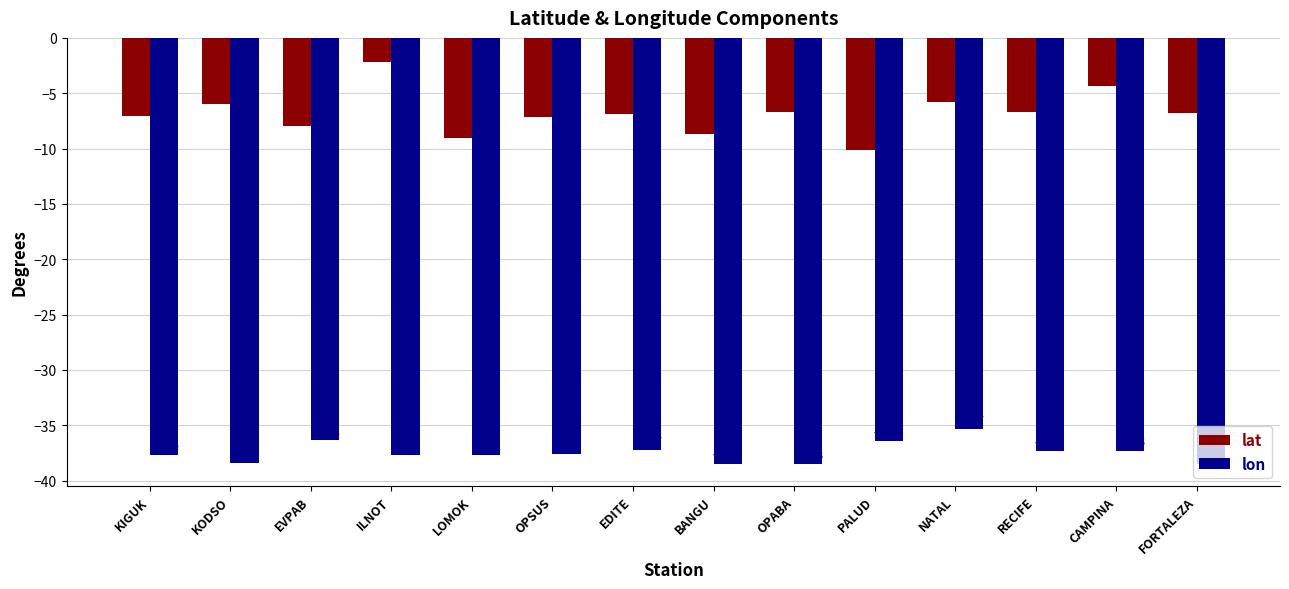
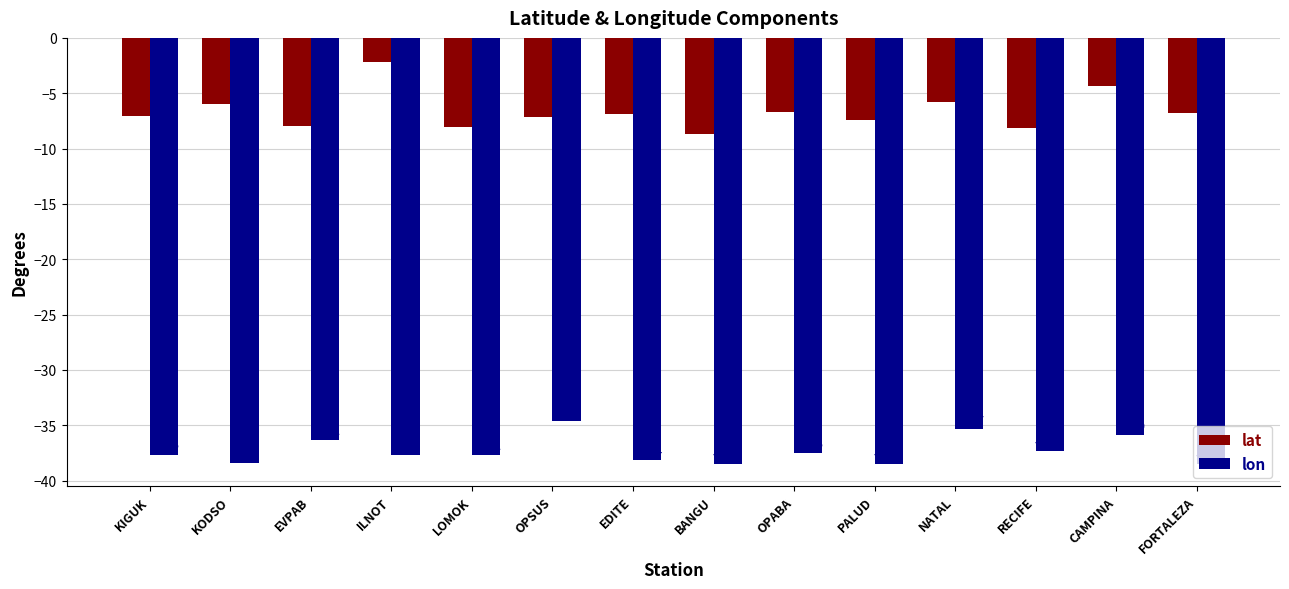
lat, LOMOK: -9.1 -> -8.0
lon, OPSUS: -37.6 -> -34.6
lon, EDITE: -37.3 -> -38.1
lon, OPABA: -38.5 -> -37.5
lat, PALUD: -10.1 -> -7.4
lon, PALUD: -36.5 -> -38.5
lat, RECIFE: -6.7 -> -8.1
lon, CAMPINA: -37.4 -> -35.9
